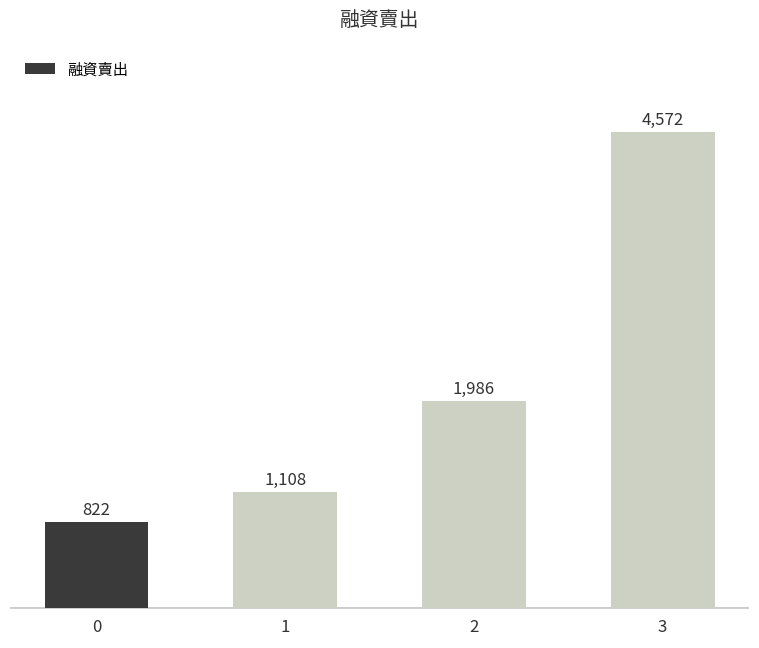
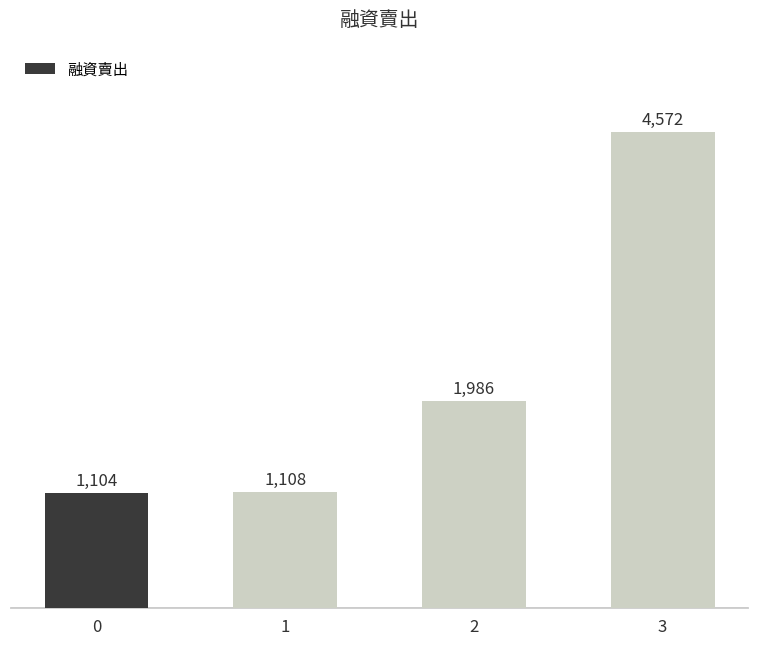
0: 822 -> 1,104
